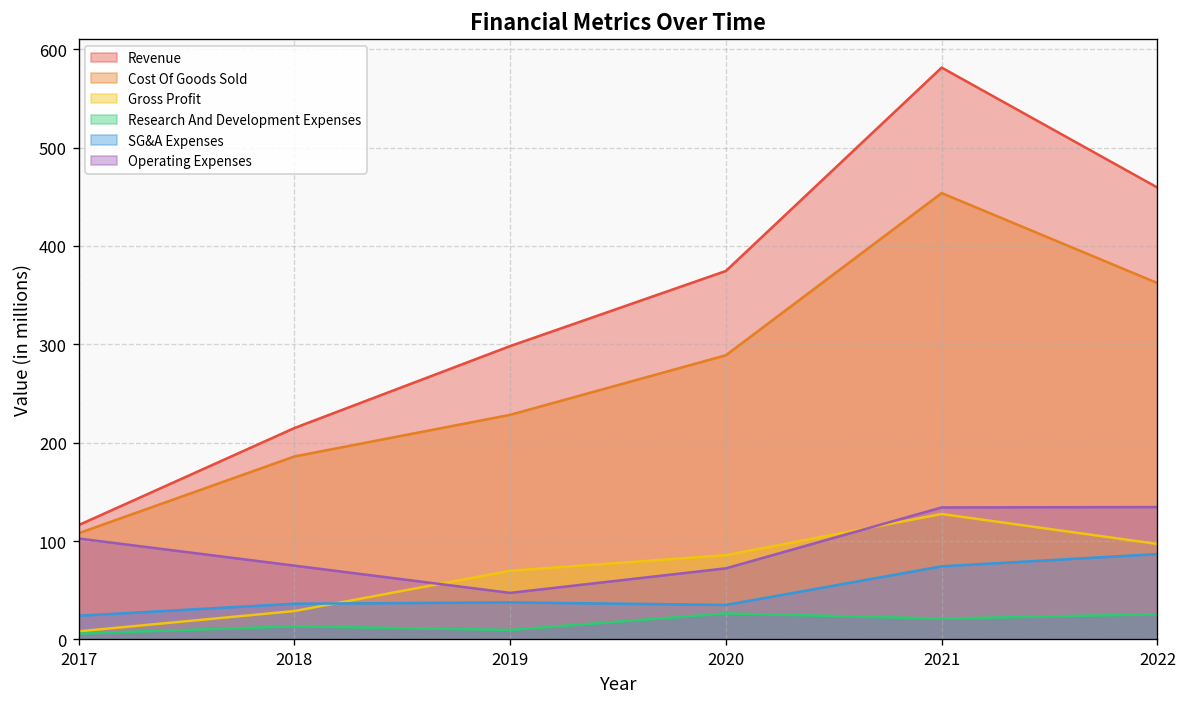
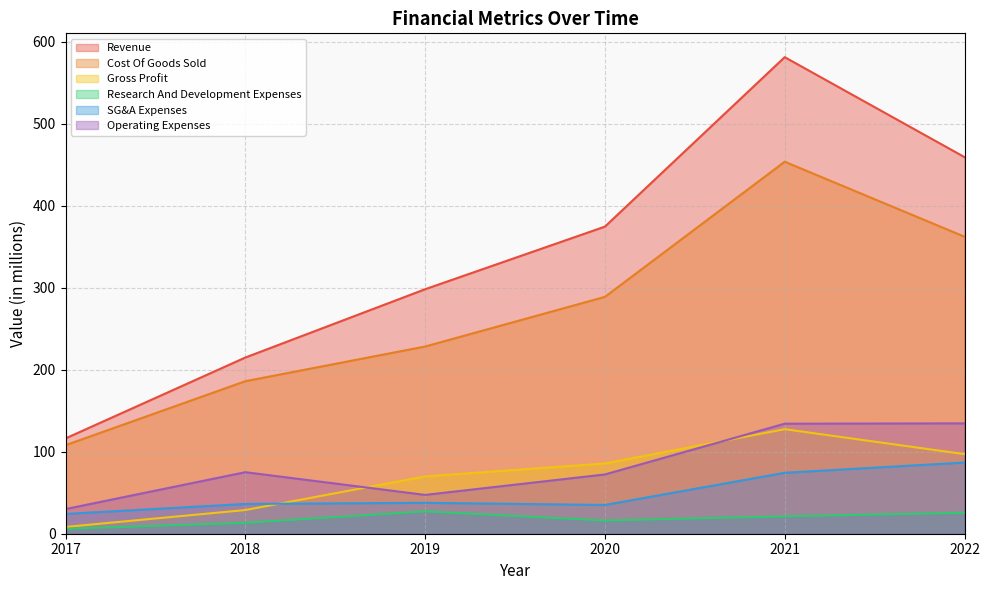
Operating Expenses, 2017: 100 -> 30
Research And Development Expenses, 2019: 10 -> 30
Research And Development Expenses, 2020: 30 -> 20
